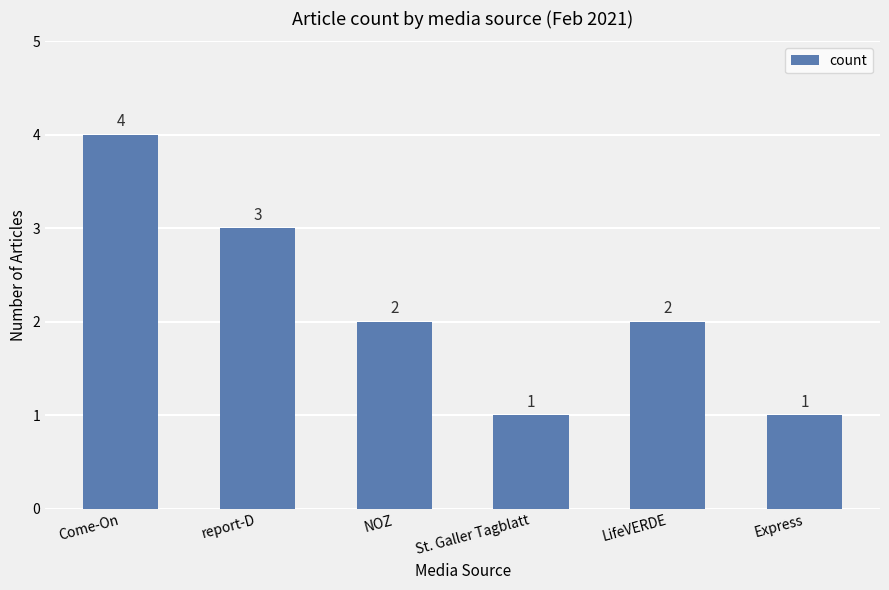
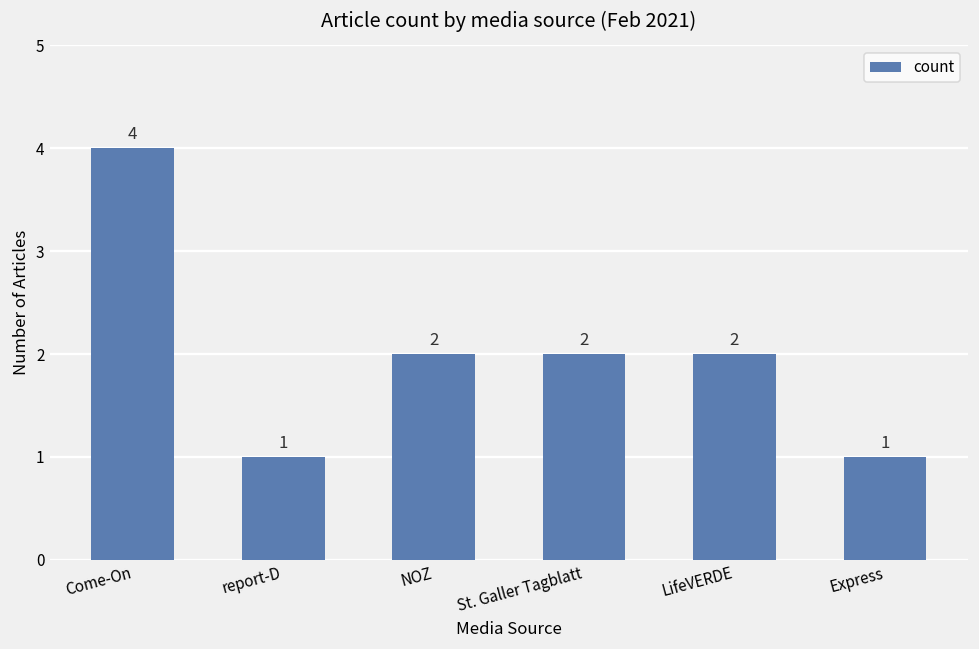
report-D: 3 -> 1
St. Galler Tagblatt: 1 -> 2
